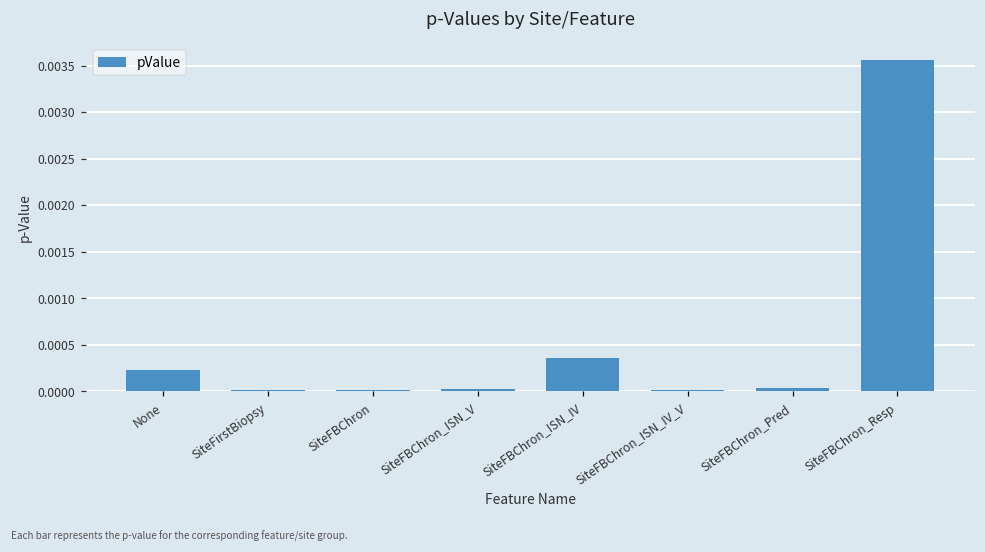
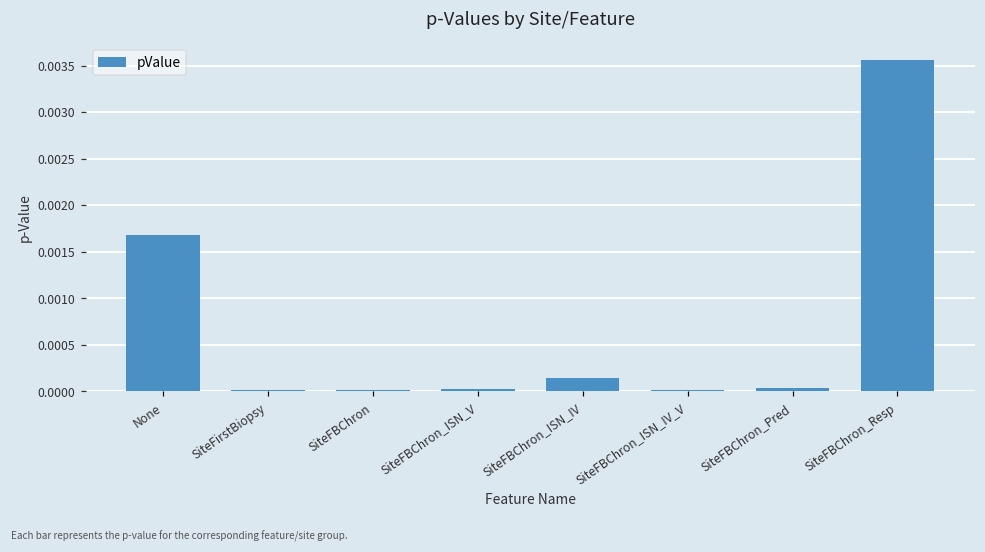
None: 0.0002 -> 0.0017
SiteFBChron_ISN_IV: 0.0004 -> 0.0001
